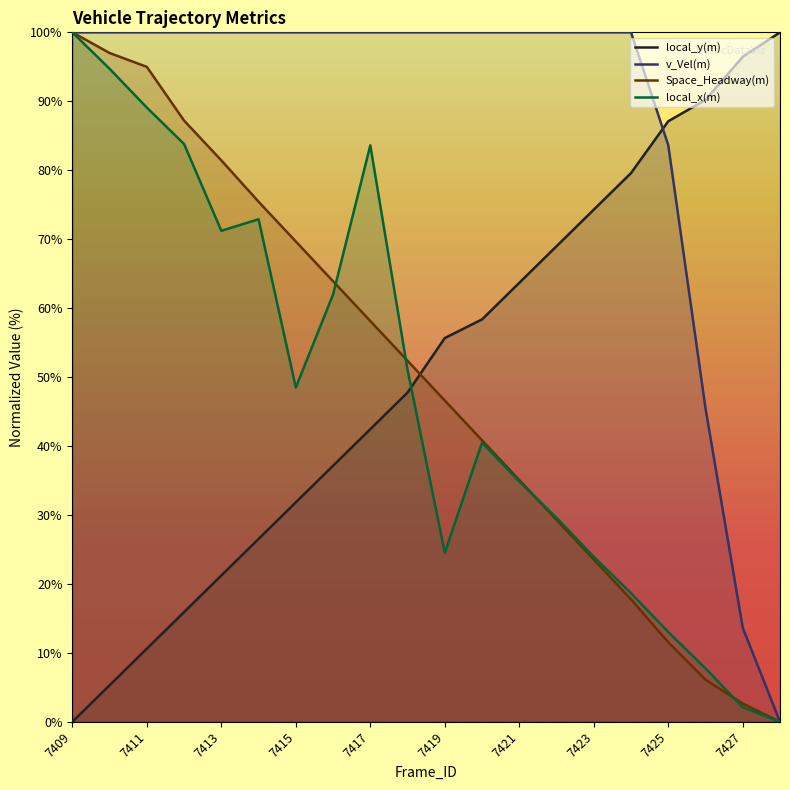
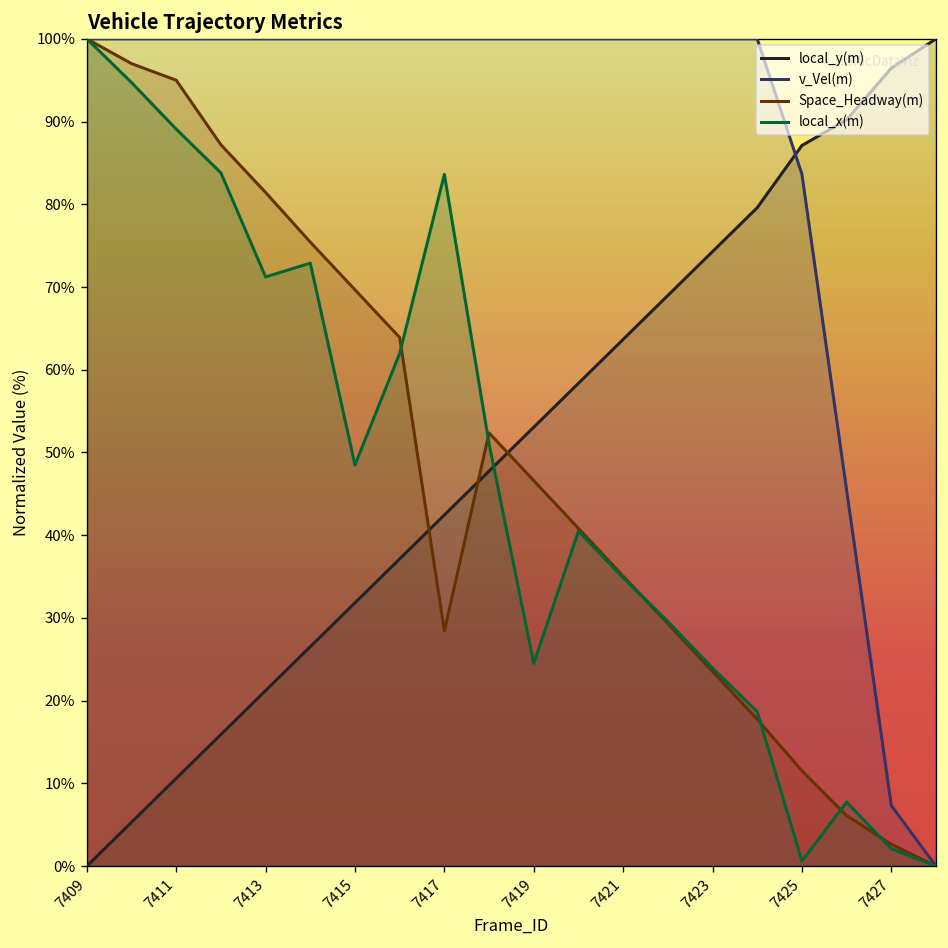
Space_Headway(m), 7417: 58% -> 28%
local_y(m), 7419: 56% -> 53%
local_x(m), 7425: 13% -> 1%
v_Vel(m), 7427: 14% -> 7%
